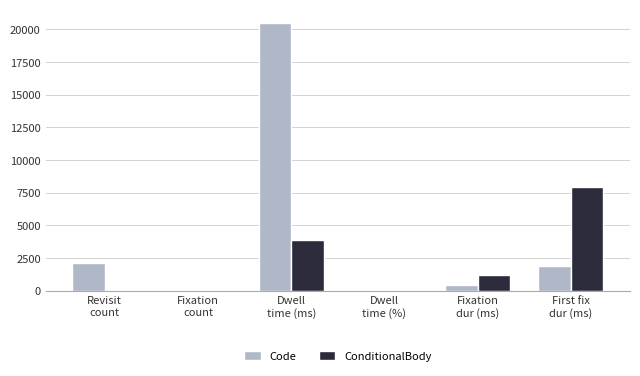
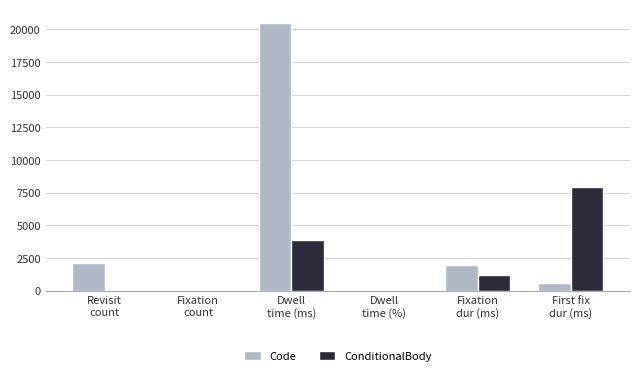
Code, Fixation dur (ms): 400 -> 2000
Code, First fix dur (ms): 1900 -> 600
